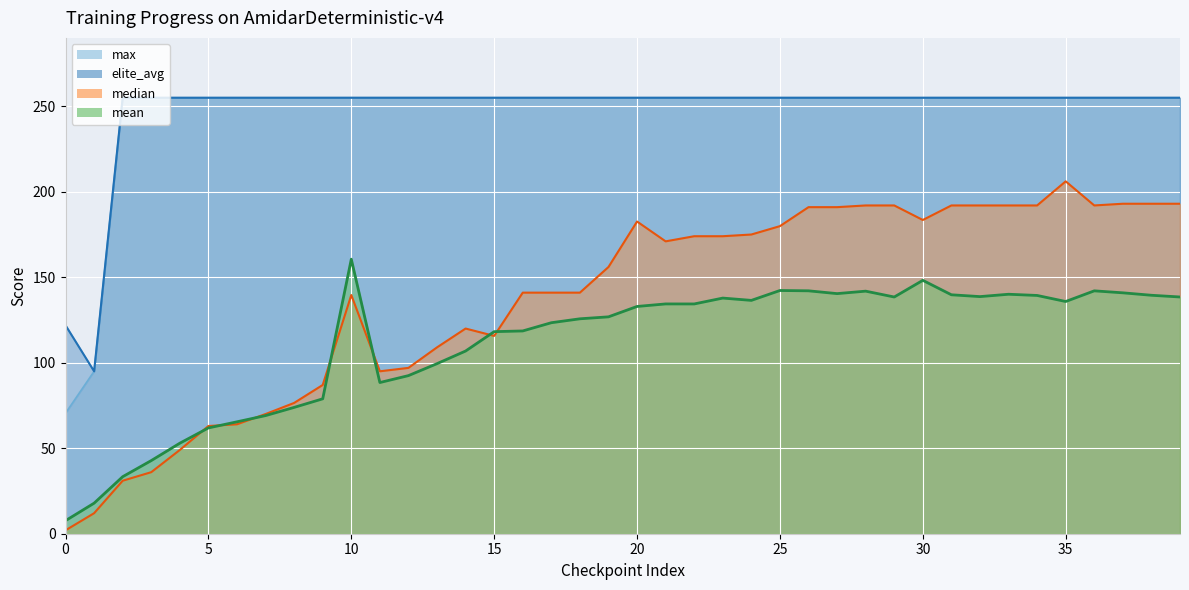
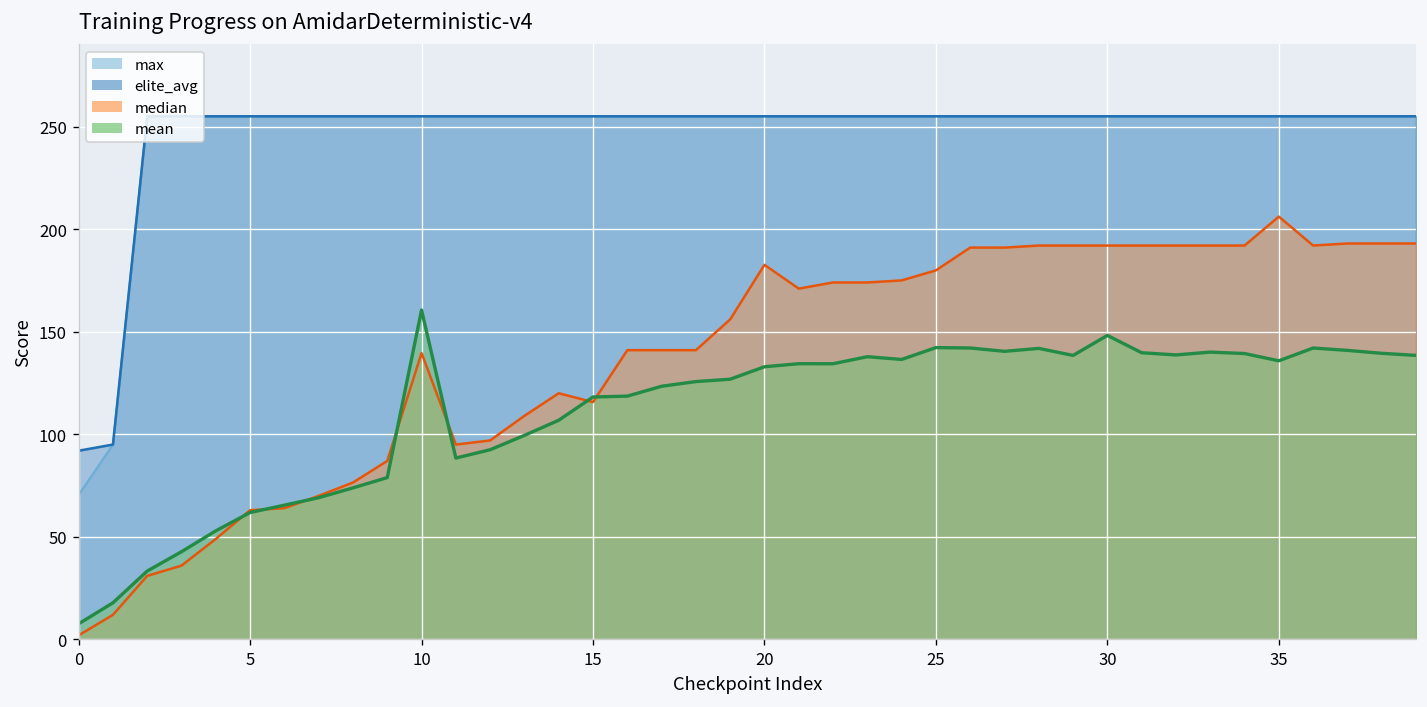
elite_avg, 0: 122 -> 92
median, 30: 184 -> 192
